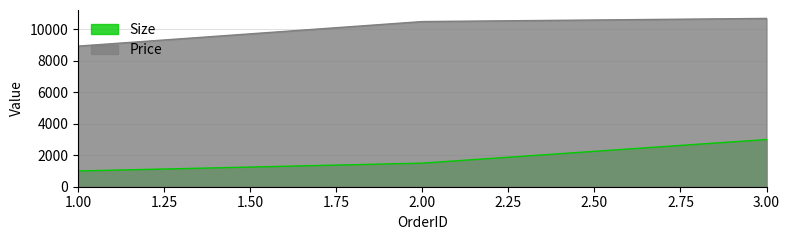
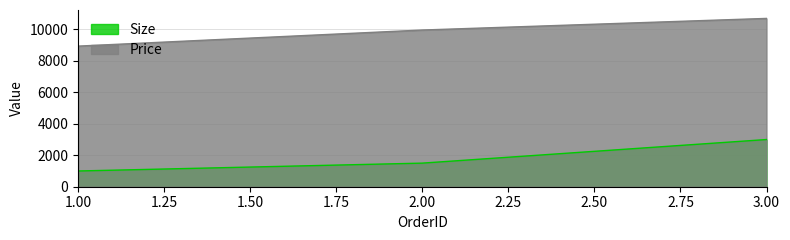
Price, 2.00: 10500 -> 10000
